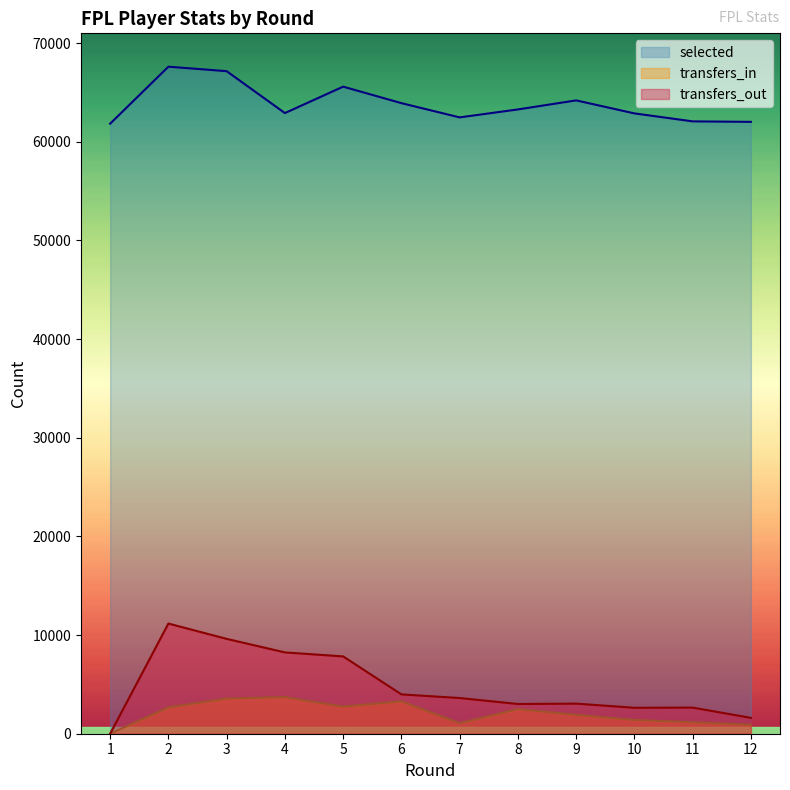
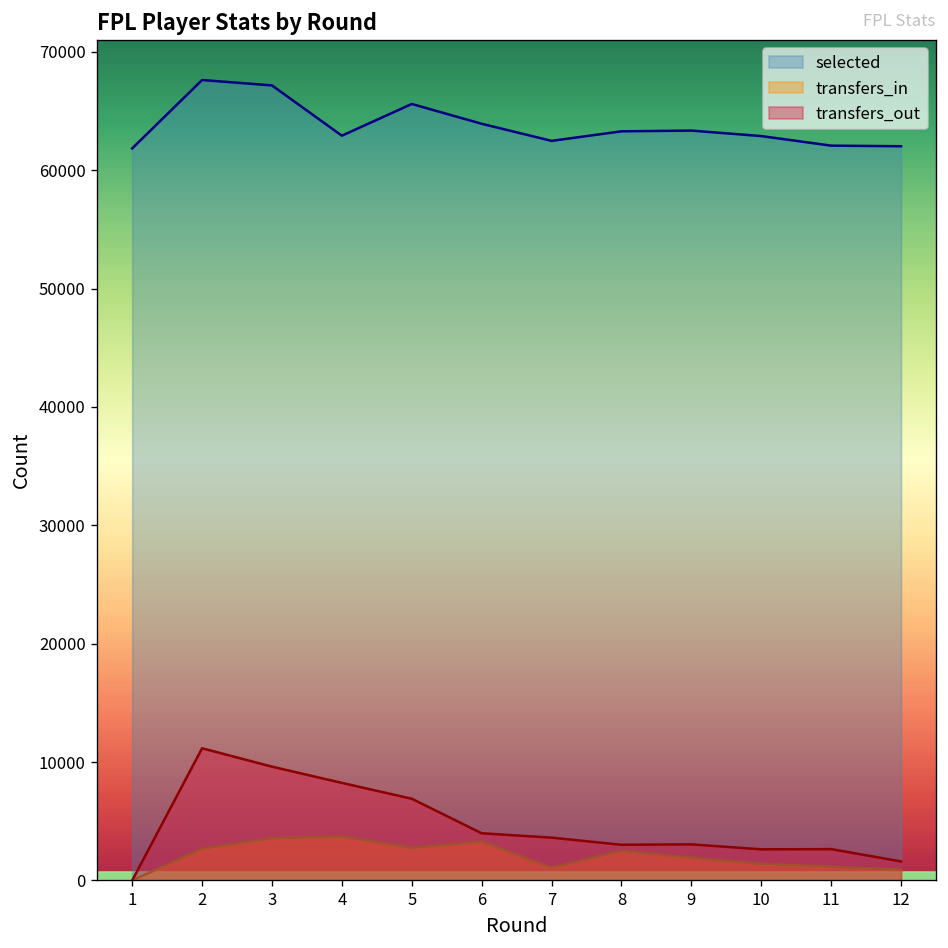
transfers_out, 5: 8000 -> 7000
selected, 9: 64000 -> 63000
